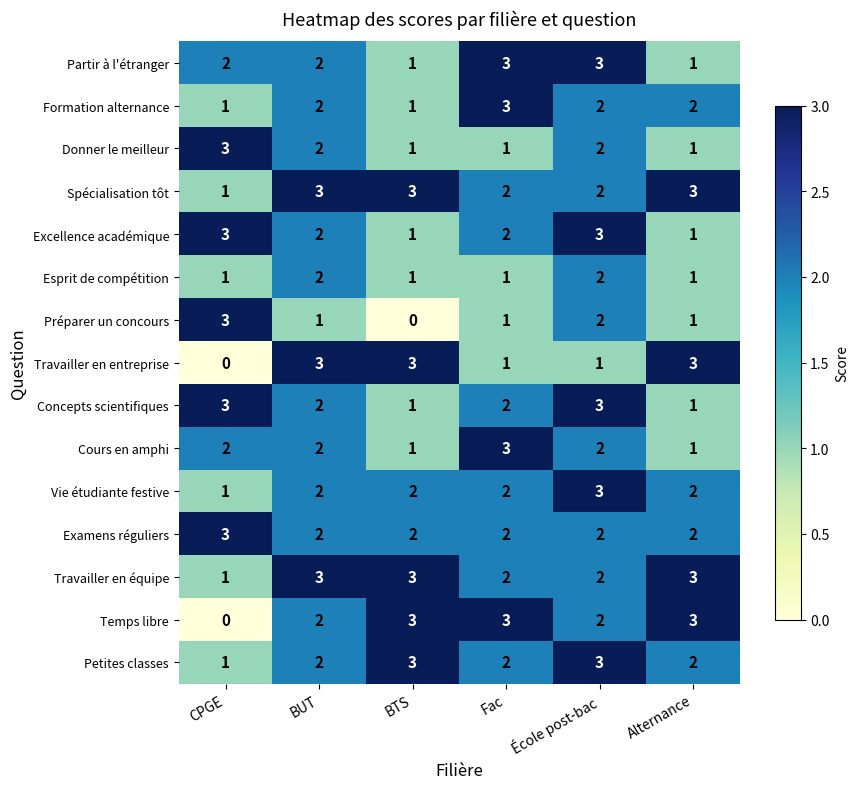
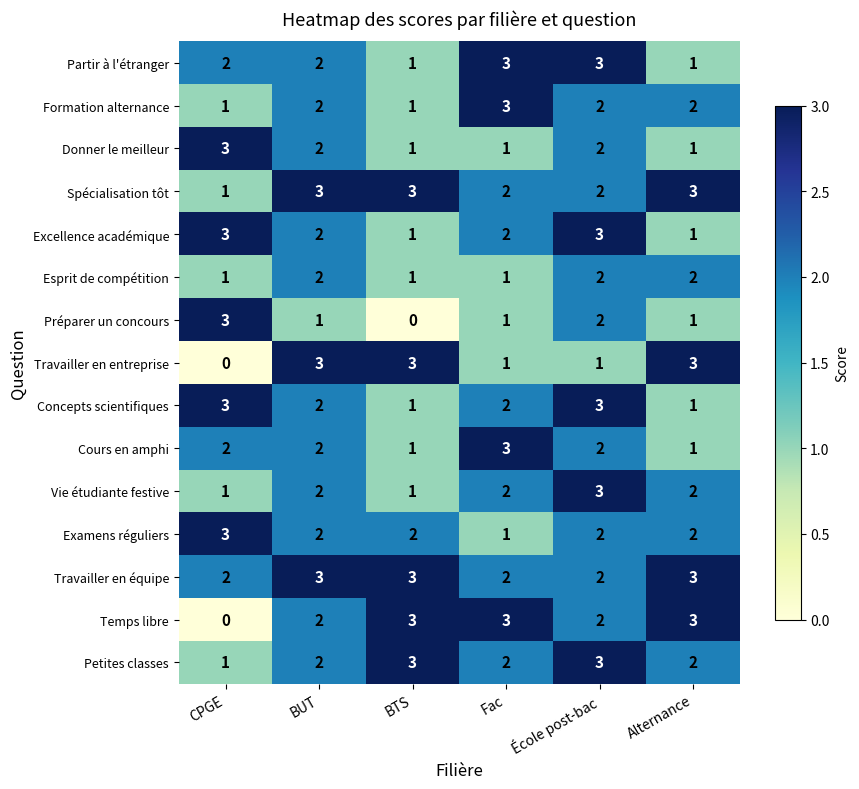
Esprit de compétition, Alternance: 1 -> 2
Vie étudiante festive, BTS: 2 -> 1
Examens réguliers, Fac: 2 -> 1
Travailler en équipe, CPGE: 1 -> 2
